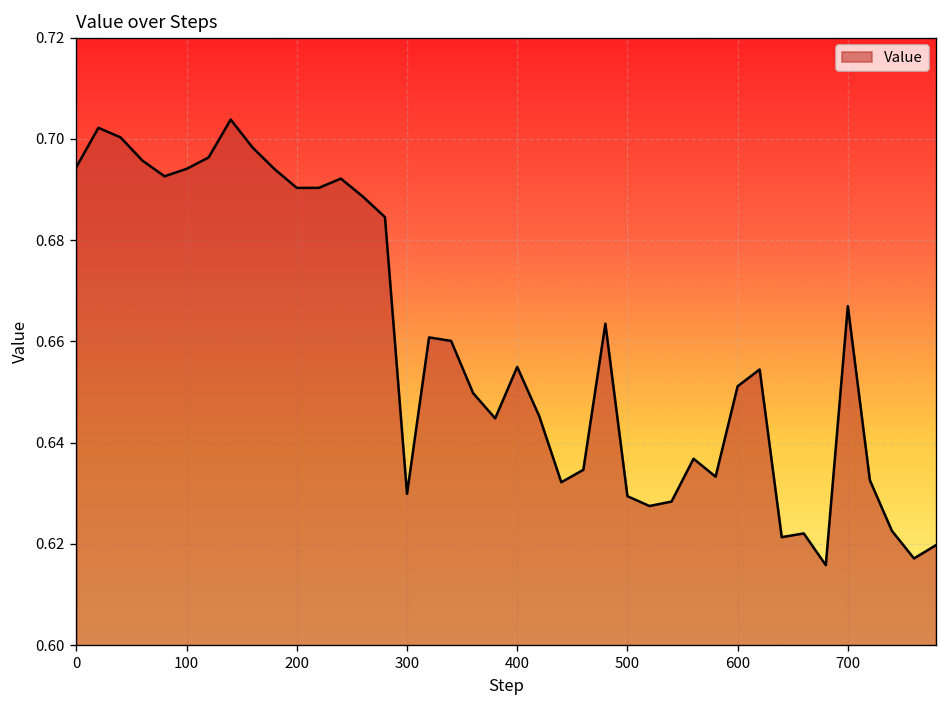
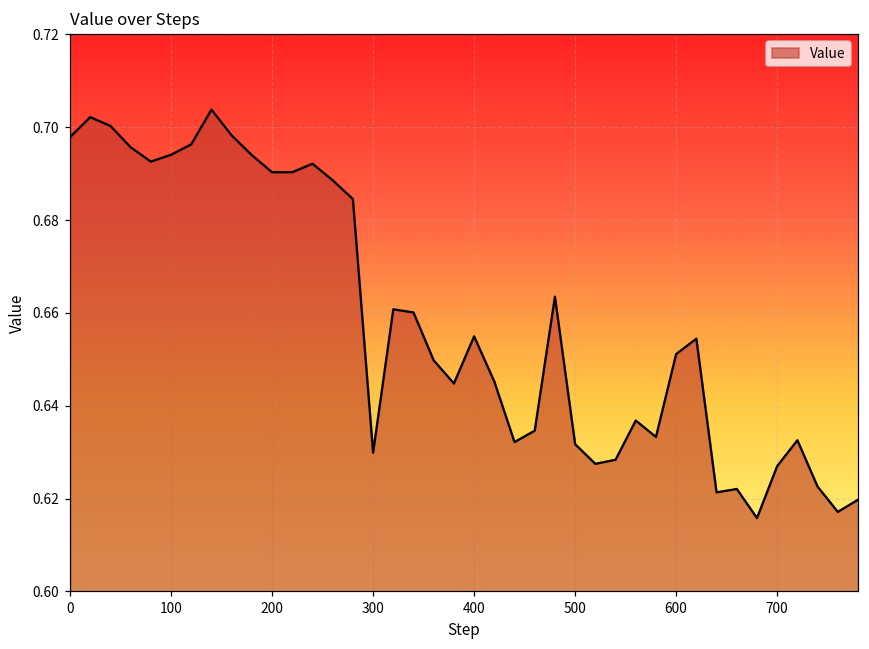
0: 0.694 -> 0.698
500: 0.629 -> 0.632
700: 0.667 -> 0.627
